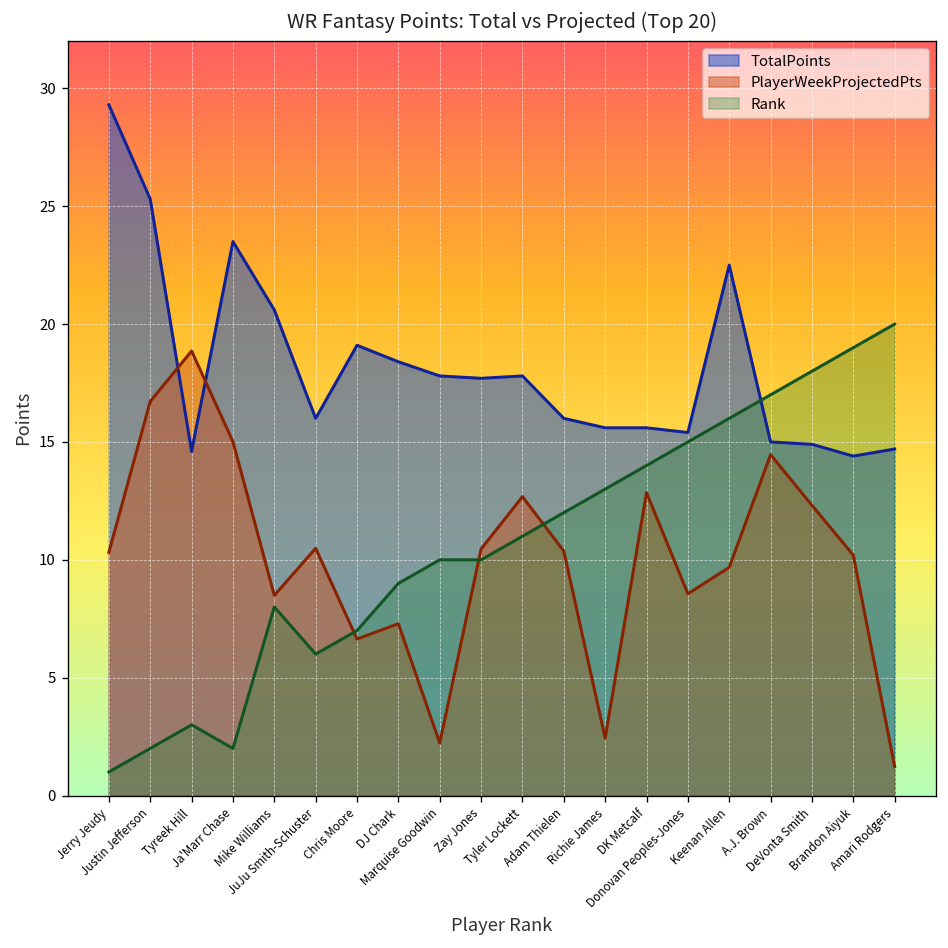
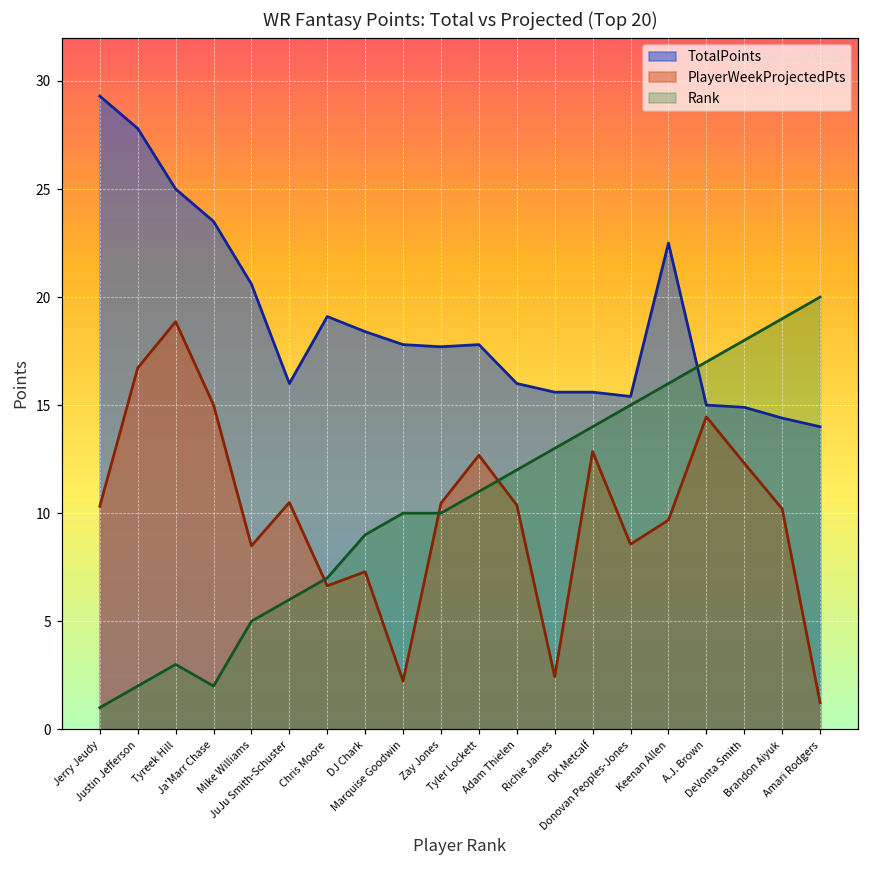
TotalPoints, Justin Jefferson: 25.3 -> 27.8
TotalPoints, Tyreek Hill: 14.6 -> 25.0
Rank, Mike Williams: 8 -> 5
TotalPoints, Amari Rodgers: 14.7 -> 14.0
